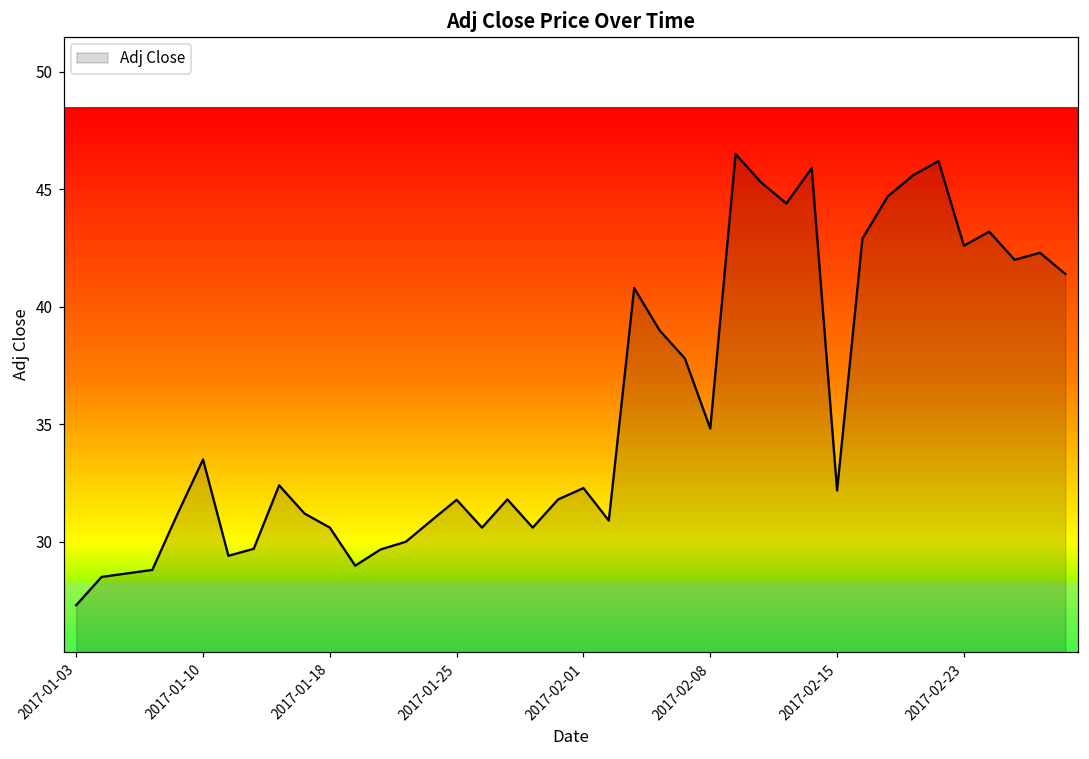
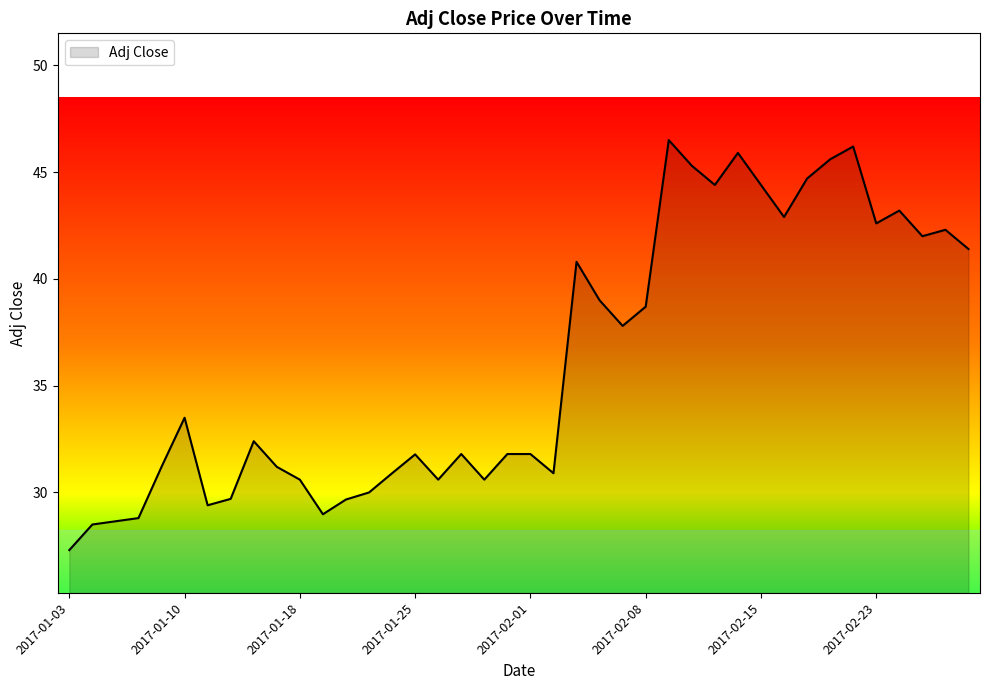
2017-02-01: 32.3 -> 31.8
2017-02-08: 34.8 -> 38.7
2017-02-15: 32.2 -> 44.4
